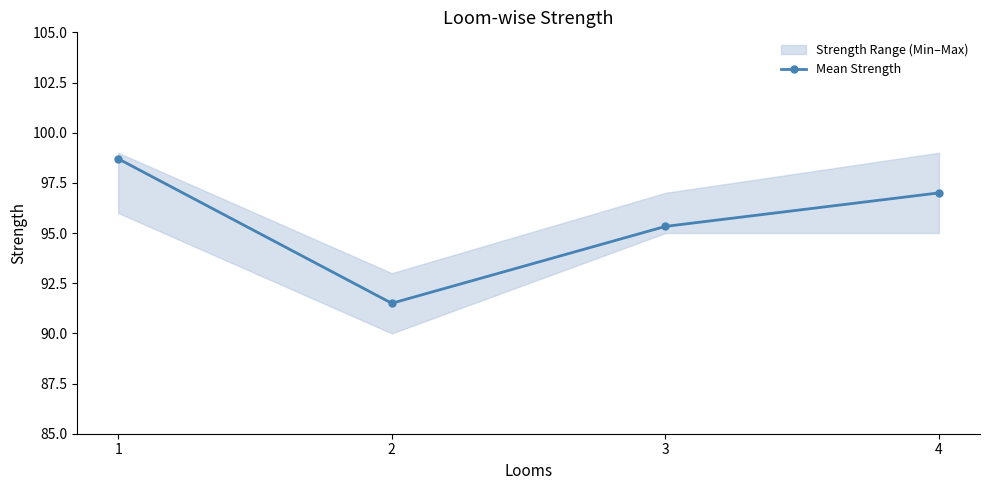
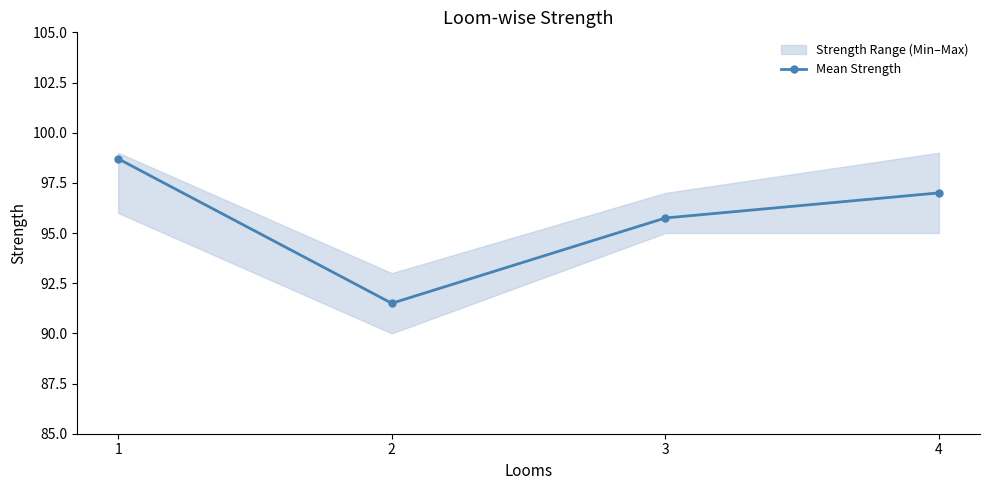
Mean Strength, 3: 95.3 -> 95.8
